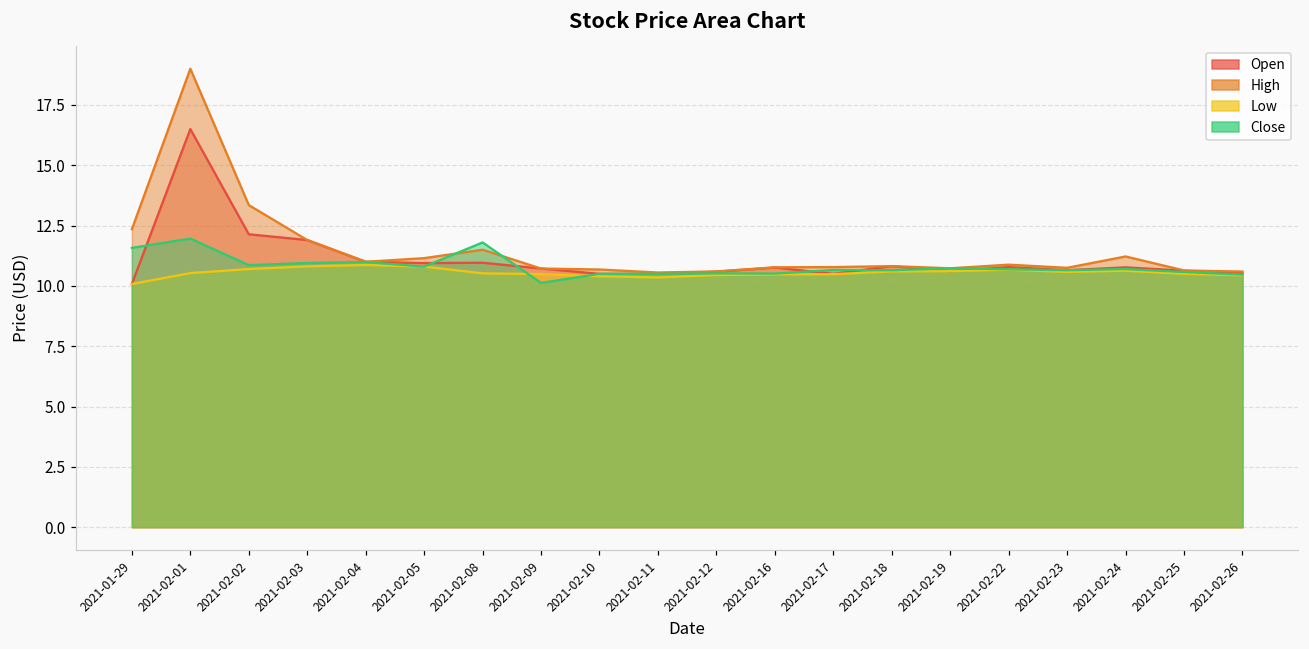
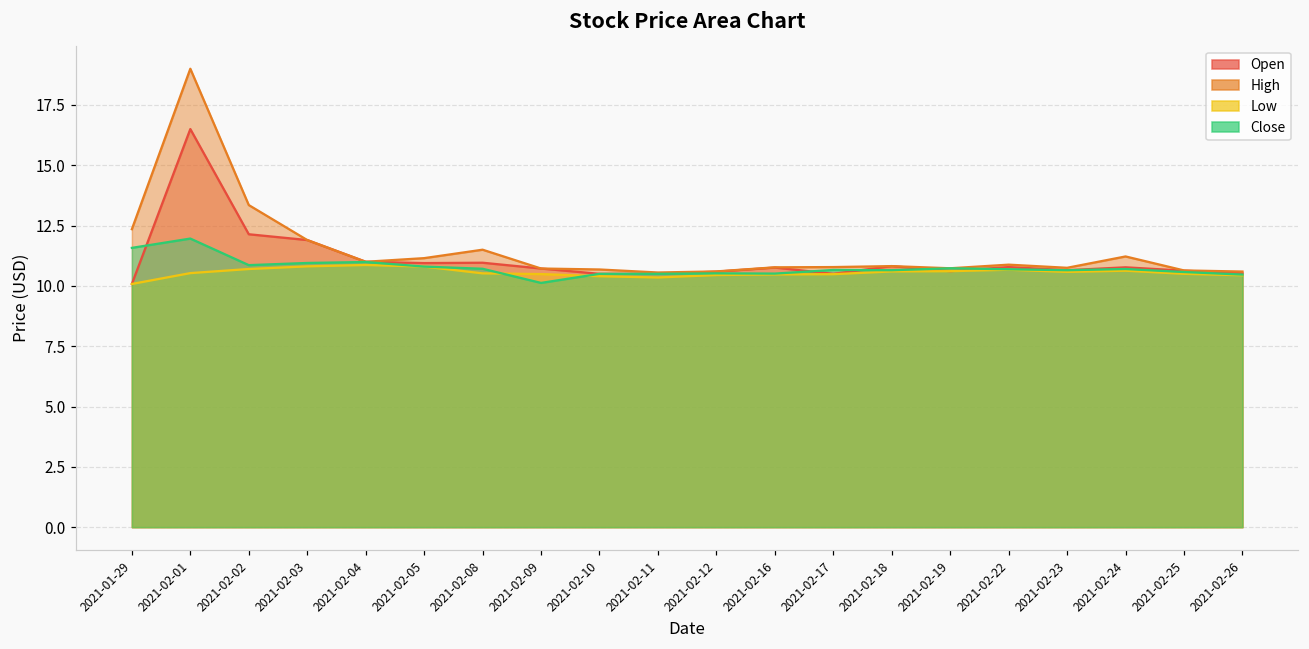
Close, 2021-02-08: 11.8 -> 10.7
